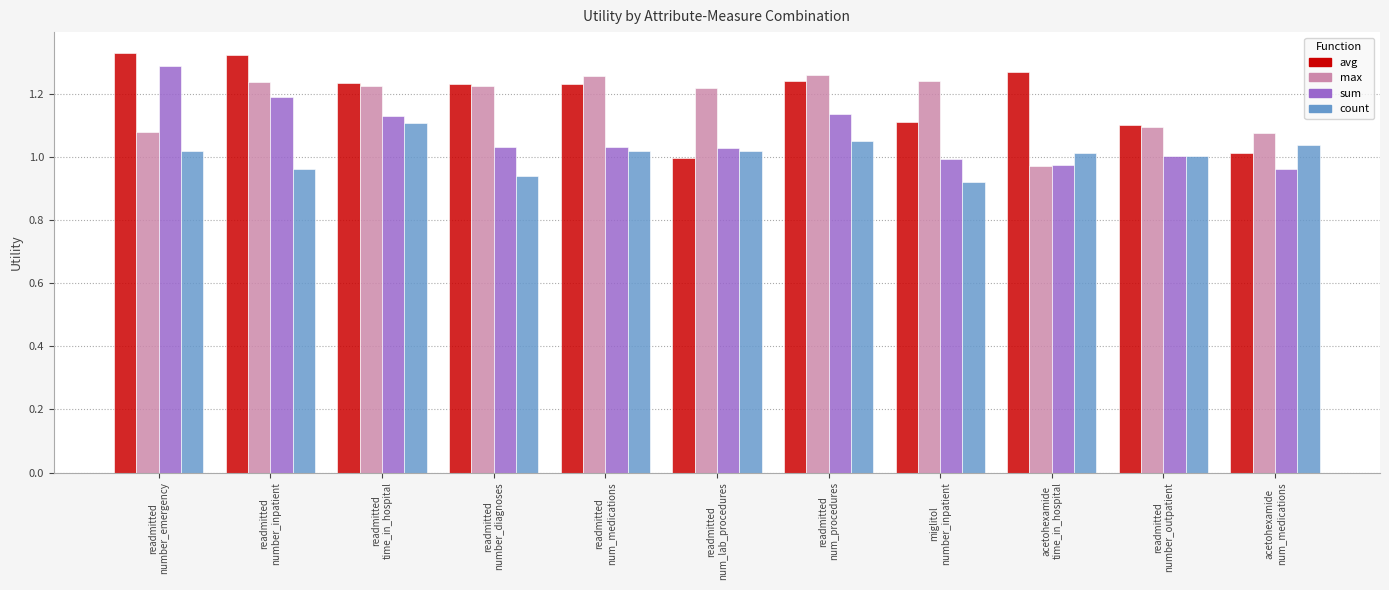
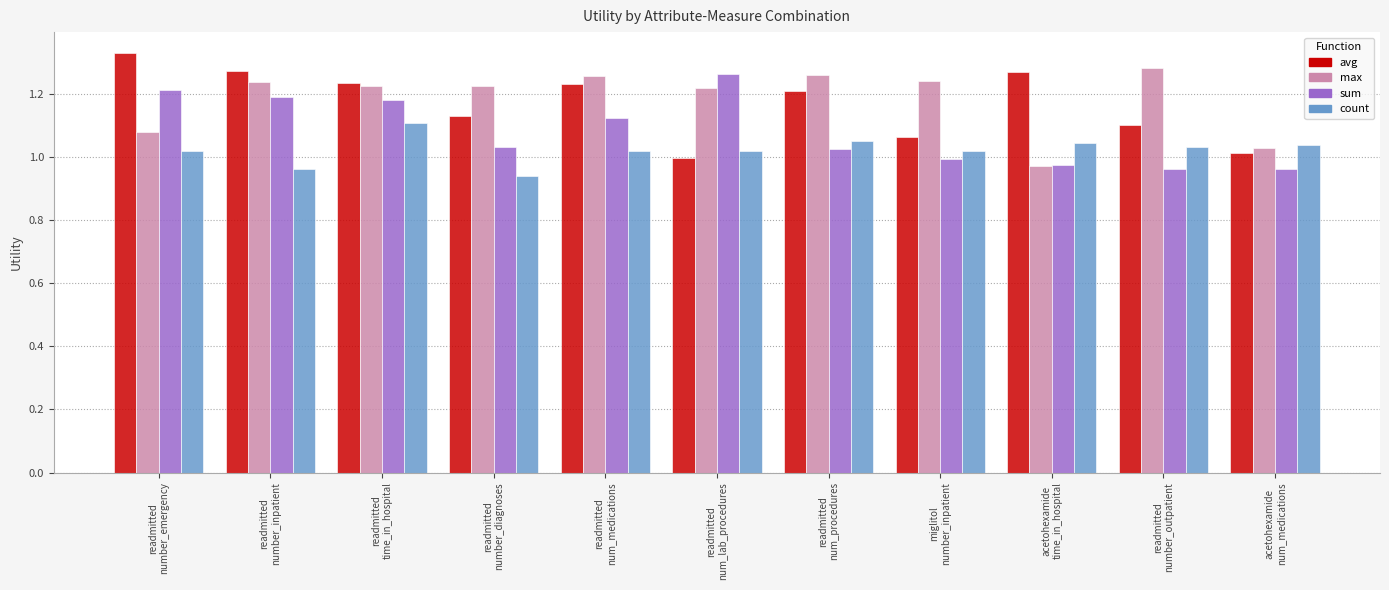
sum, readmitted number_emergency: 1.29 -> 1.21
avg, readmitted number_inpatient: 1.32 -> 1.27
sum, readmitted time_in_hospital: 1.13 -> 1.18
avg, readmitted number_diagnoses: 1.23 -> 1.13
sum, readmitted num_medications: 1.03 -> 1.12
sum, readmitted num_lab_procedures: 1.03 -> 1.26
avg, readmitted num_procedures: 1.24 -> 1.21
sum, readmitted num_procedures: 1.14 -> 1.03
avg, miglitol number_inpatient: 1.11 -> 1.06
count, miglitol number_inpatient: 0.92 -> 1.02
count, acetohexamide time_in_hospital: 1.01 -> 1.04
max, readmitted number_outpatient: 1.10 -> 1.28
sum, readmitted number_outpatient: 1.00 -> 0.96
count, readmitted number_outpatient: 1.00 -> 1.03
max, acetohexamide num_medications: 1.08 -> 1.03
